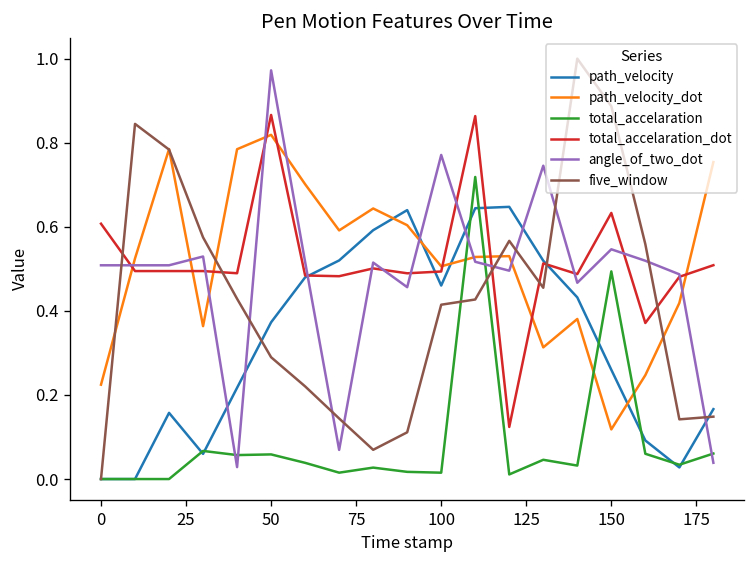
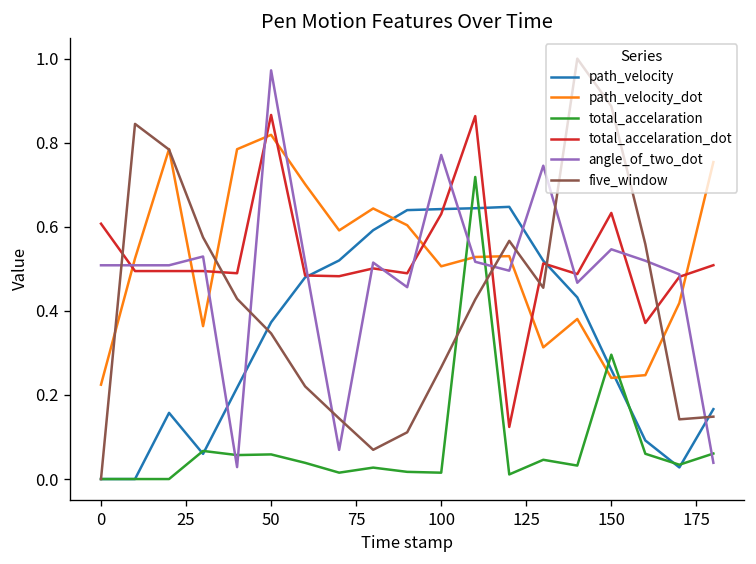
five_window, 50: 0.29 -> 0.35
path_velocity, 100: 0.46 -> 0.64
total_accelaration_dot, 100: 0.49 -> 0.63
five_window, 100: 0.41 -> 0.27
path_velocity_dot, 150: 0.12 -> 0.24
total_accelaration, 150: 0.49 -> 0.30
